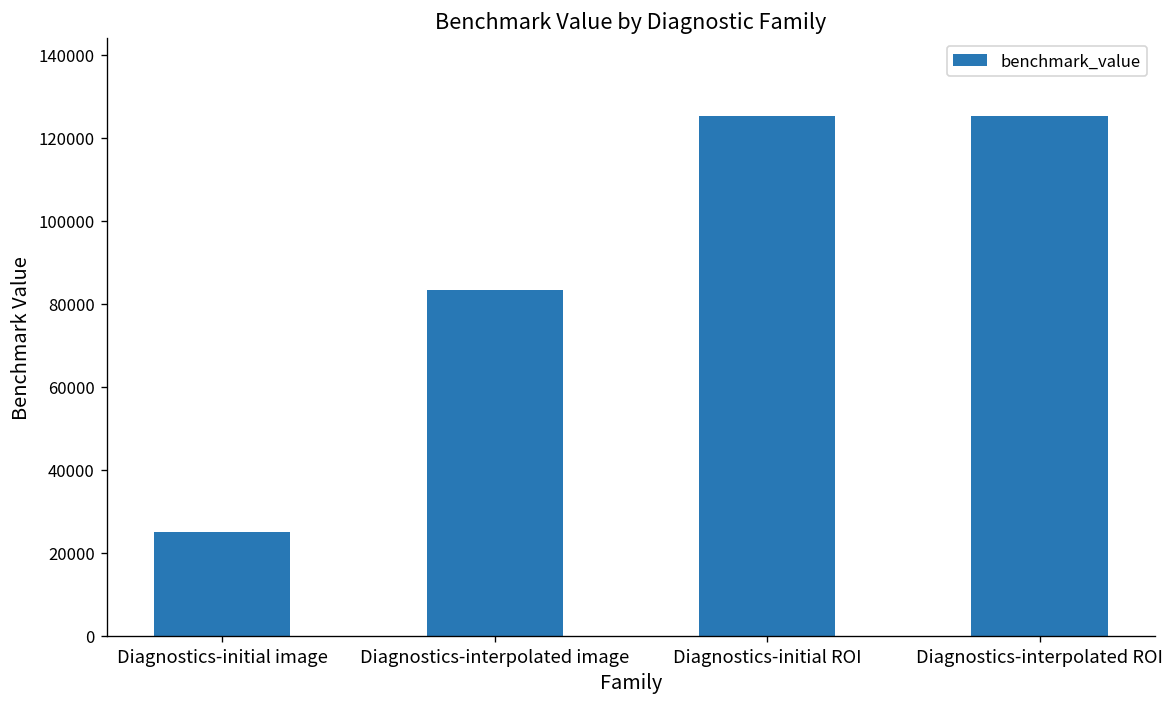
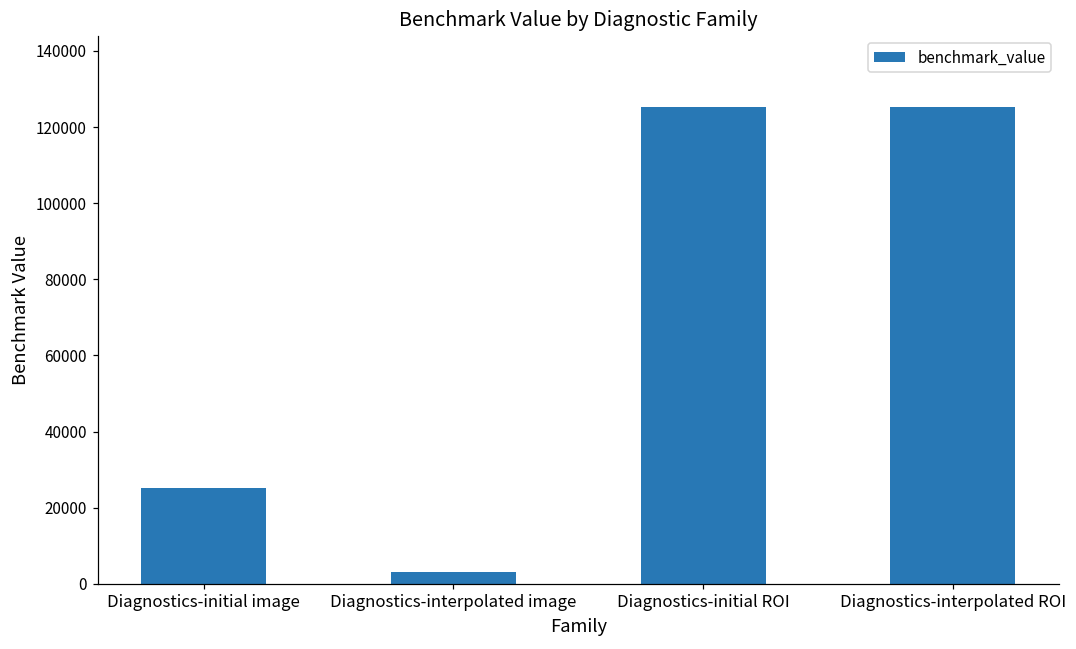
Diagnostics-interpolated image: 83000 -> 3000
